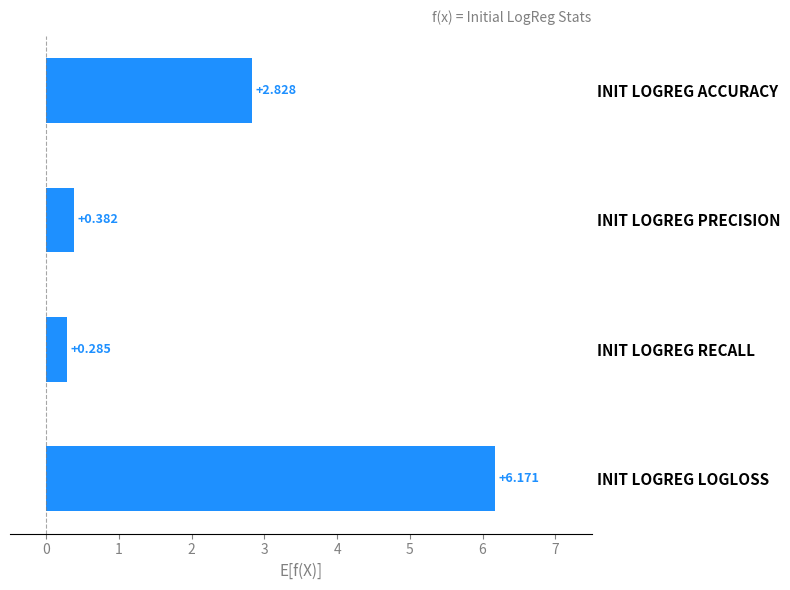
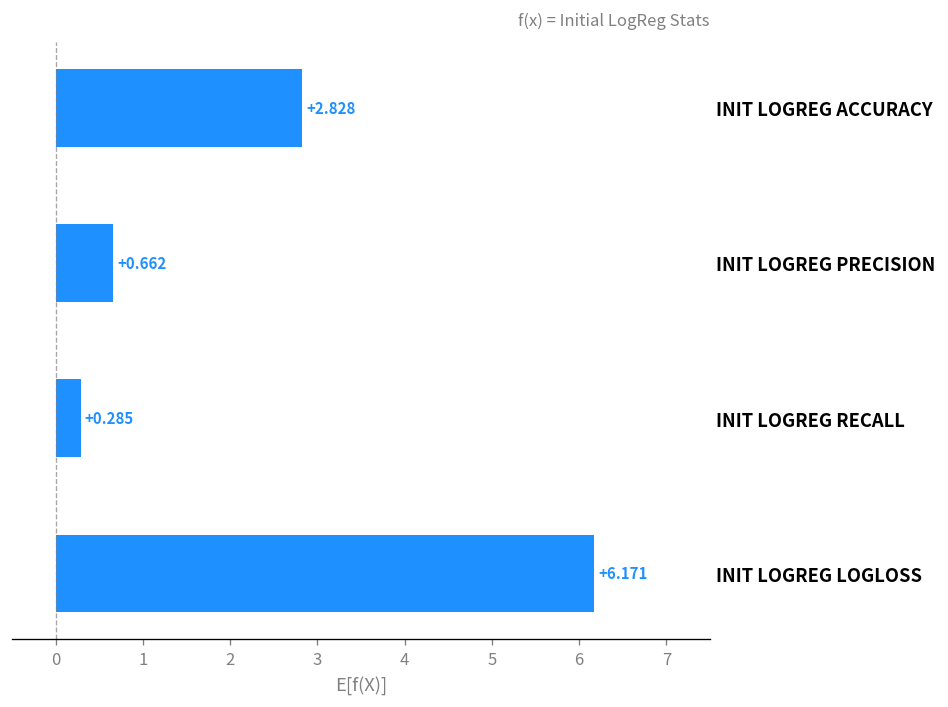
INIT LOGREG PRECISION: +0.382 -> +0.662
